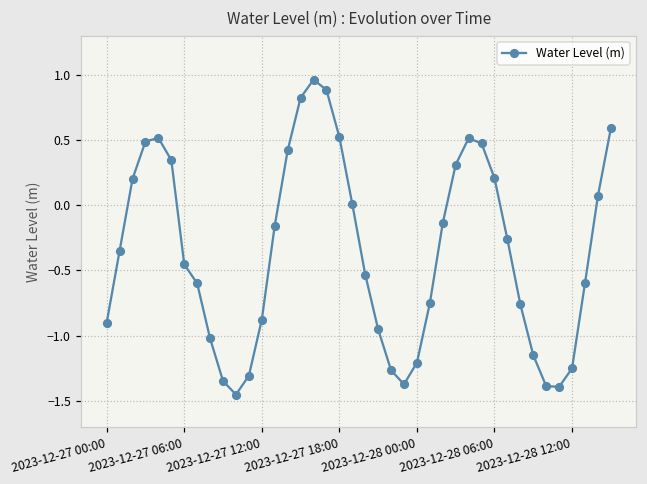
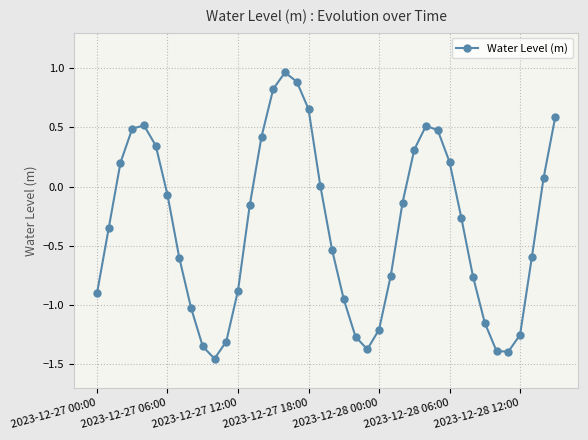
2023-12-27 06:00: -0.45 -> -0.07
2023-12-27 18:00: 0.52 -> 0.65
